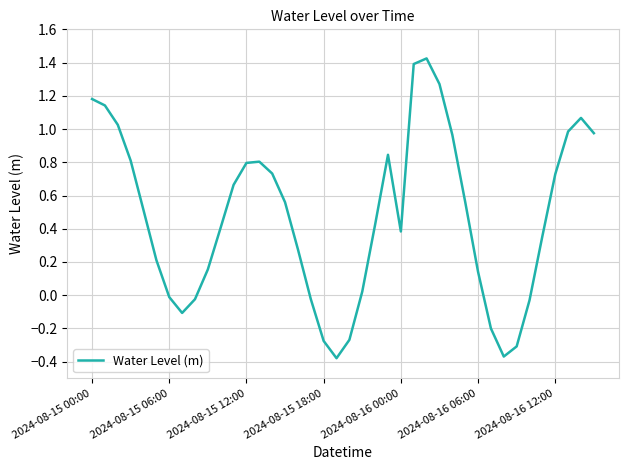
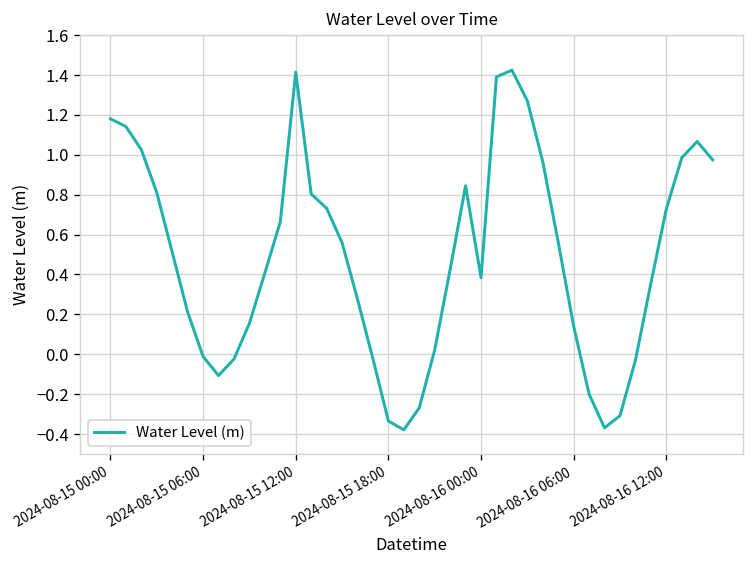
2024-08-15 12:00: 0.80 -> 1.41
2024-08-15 18:00: -0.28 -> -0.33
